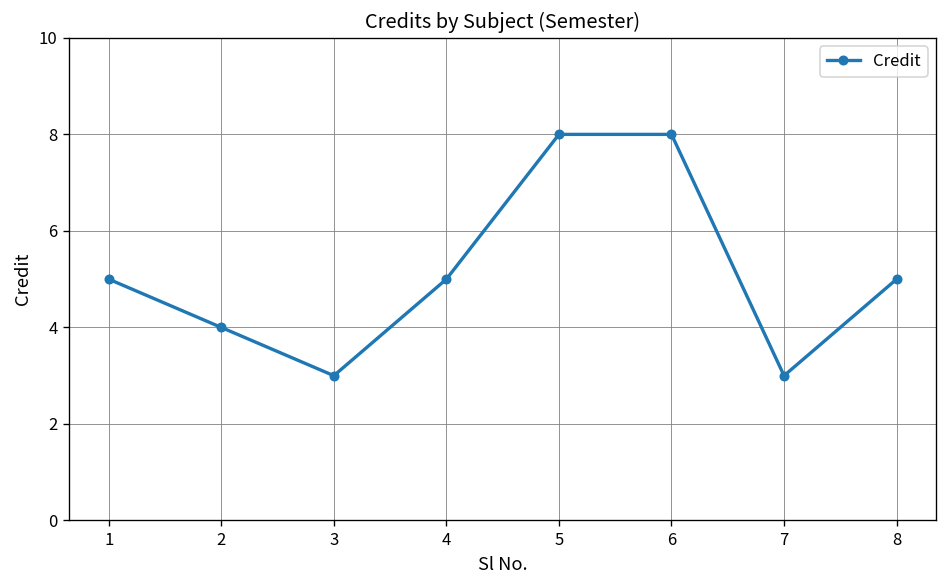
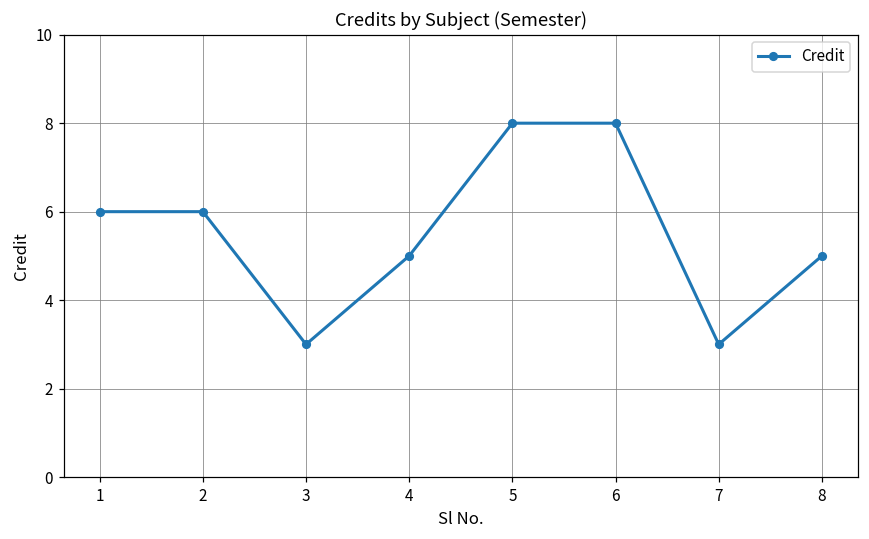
1: 5 -> 6
2: 4 -> 6
